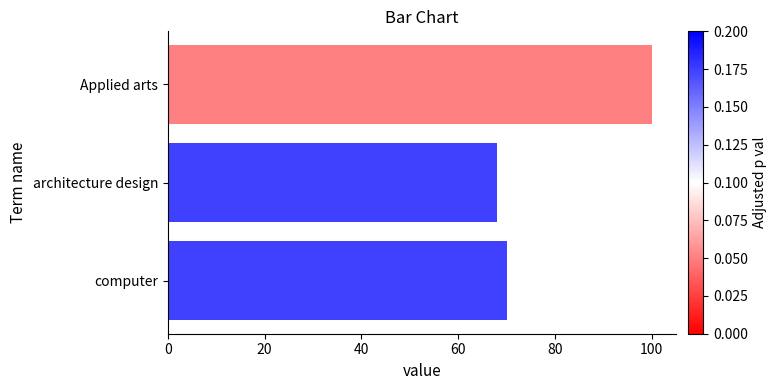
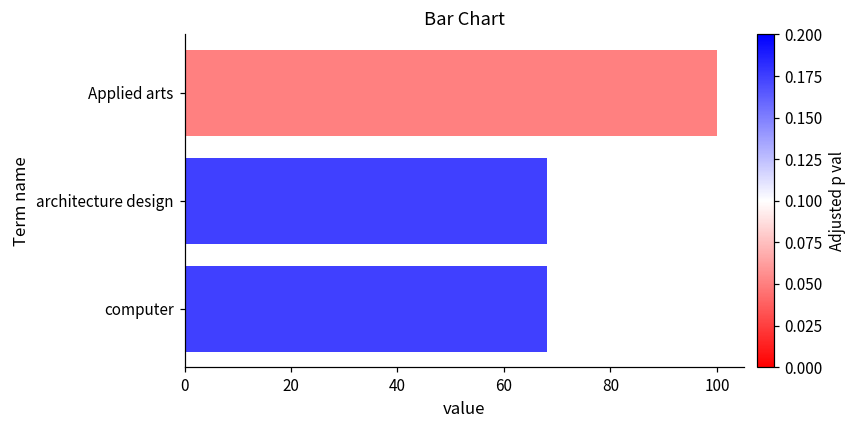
computer: 70 -> 68
